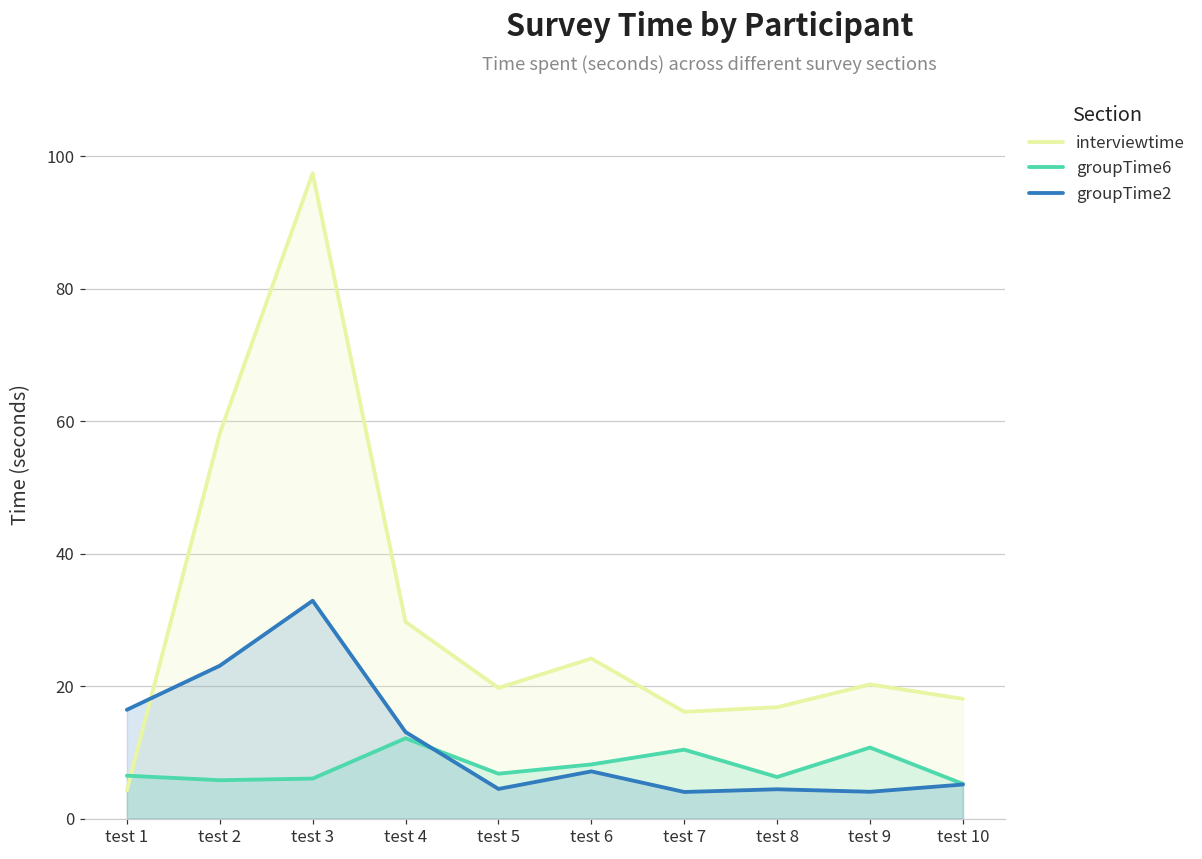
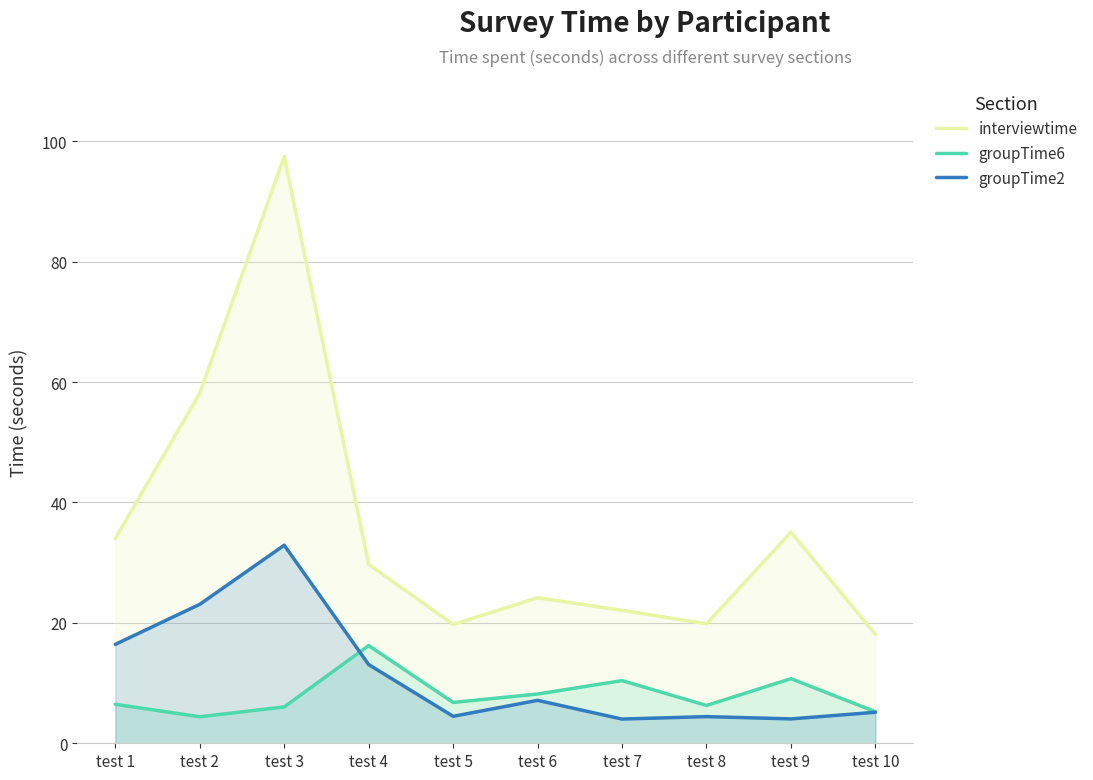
interviewtime, test 1: 4 -> 34
groupTime6, test 2: 6 -> 4
groupTime6, test 4: 12 -> 16
interviewtime, test 7: 16 -> 22
interviewtime, test 8: 17 -> 20
interviewtime, test 9: 20 -> 35
